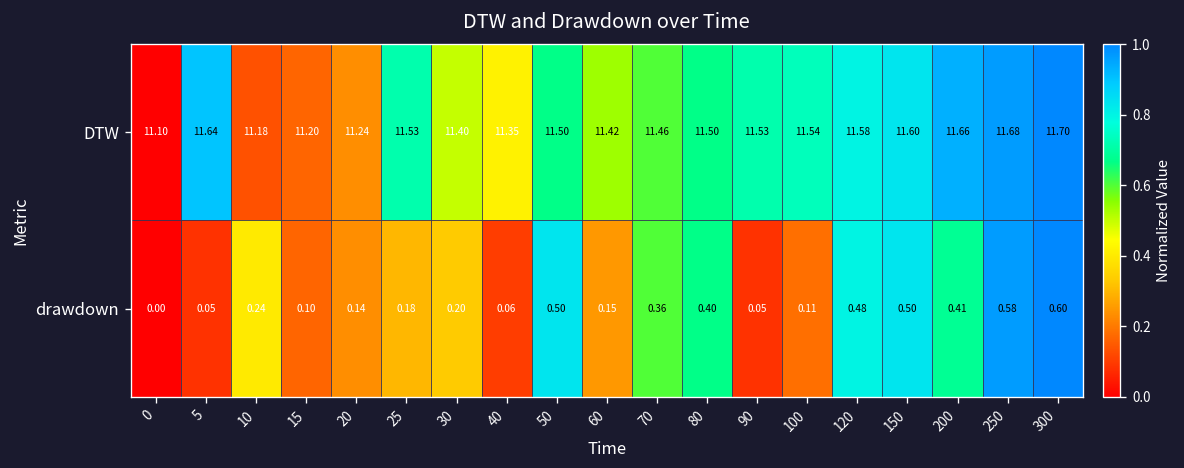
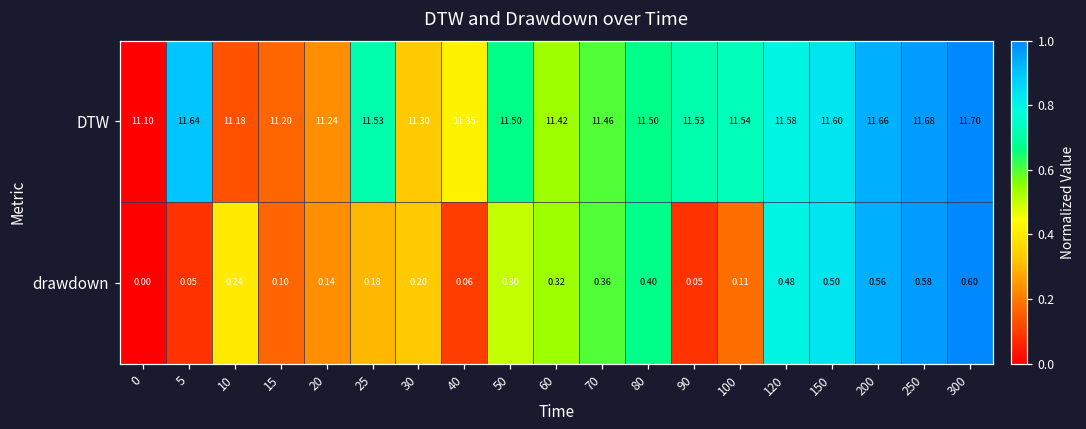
DTW, 30: 11.40 -> 11.30
drawdown, 50: 0.50 -> 0.30
drawdown, 60: 0.15 -> 0.32
drawdown, 200: 0.41 -> 0.56
